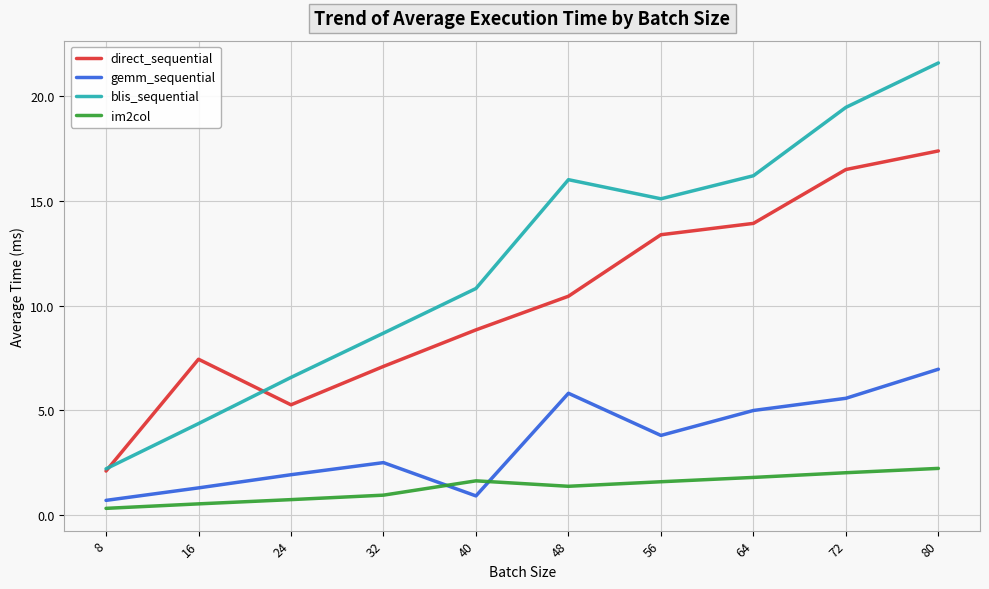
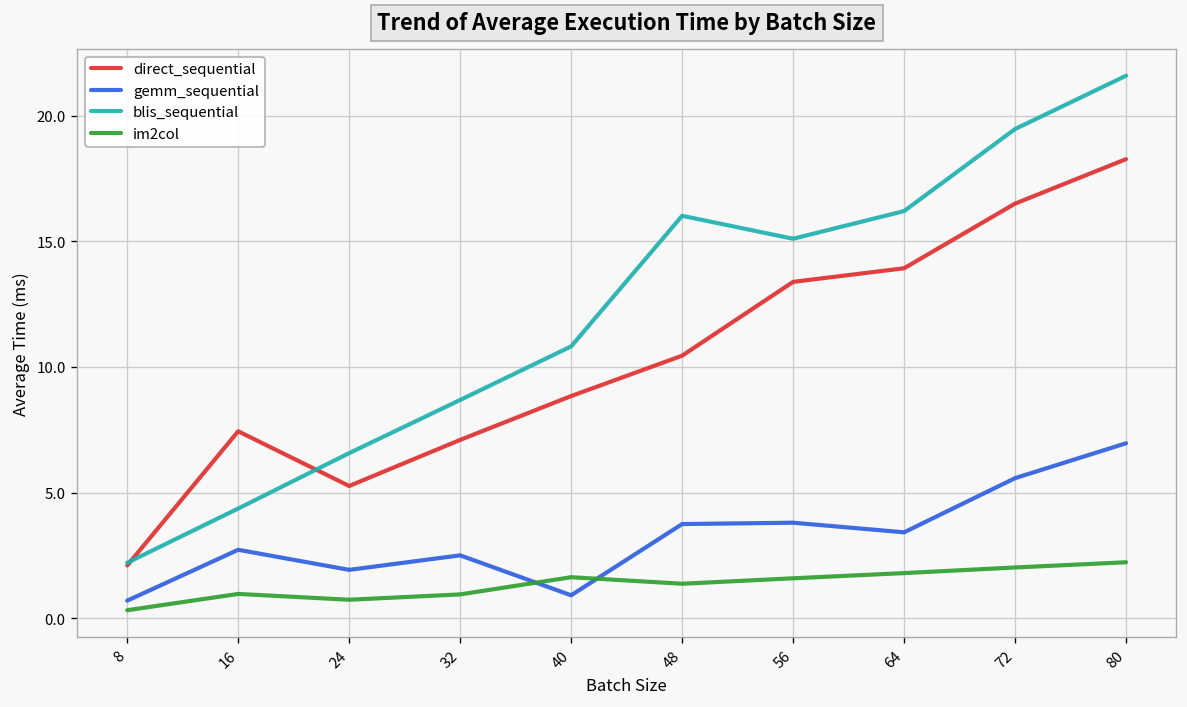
gemm_sequential, 16: 1.3 -> 2.7
im2col, 16: 0.5 -> 1.0
gemm_sequential, 48: 5.8 -> 3.7
gemm_sequential, 64: 5.0 -> 3.4
direct_sequential, 80: 17.4 -> 18.3
